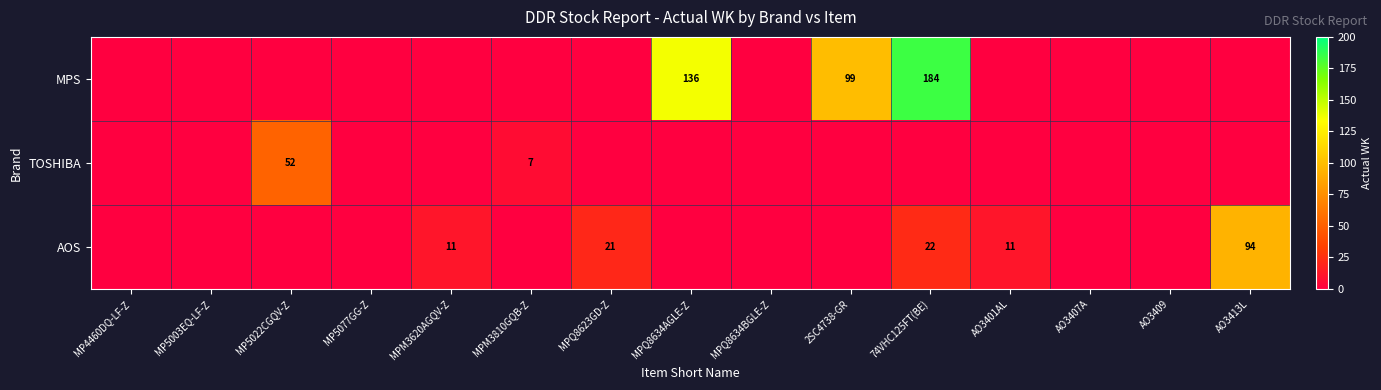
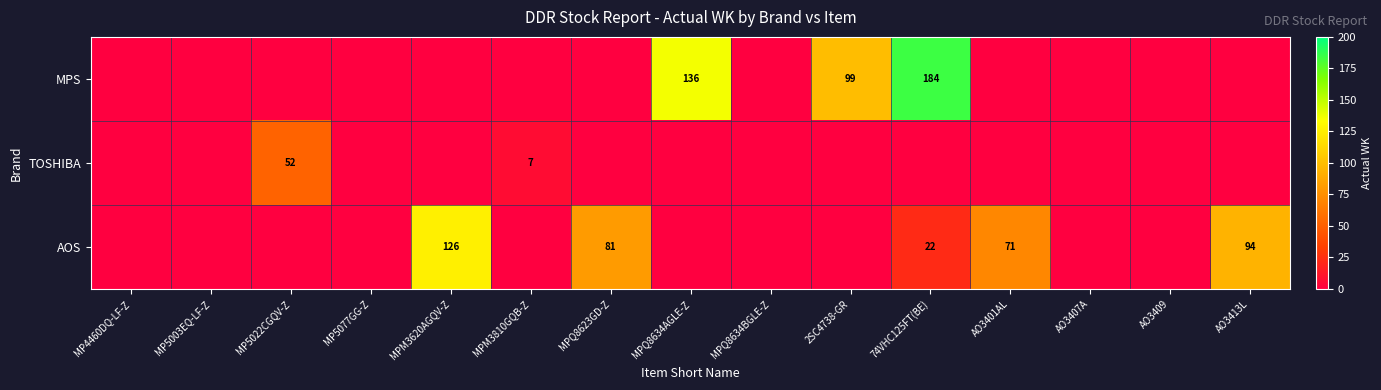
AOS, MPM3620AGQV-Z: 11 -> 126
AOS, MPQ8623GD-Z: 21 -> 81
AOS, AO3401AL: 11 -> 71
